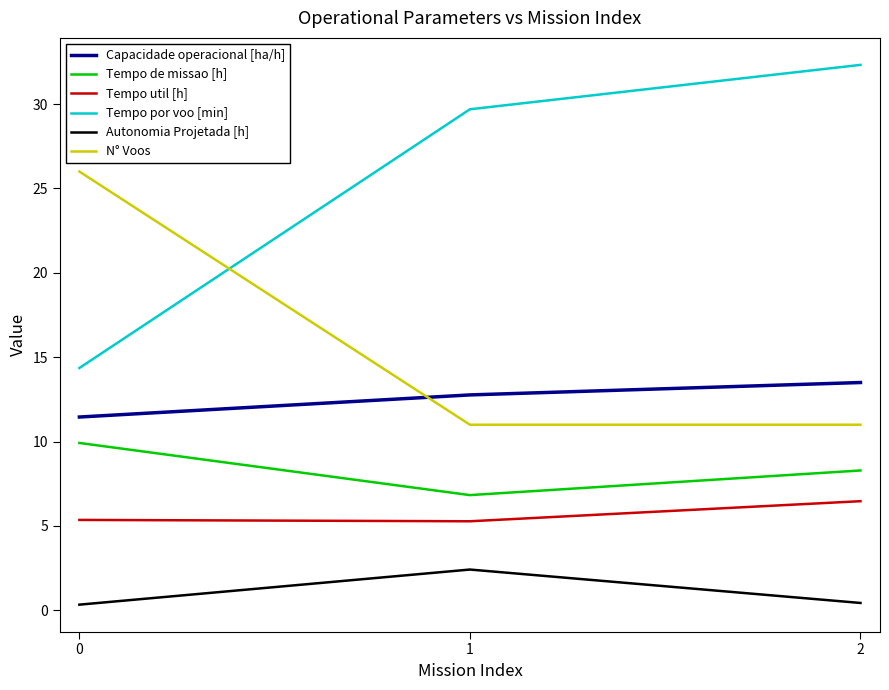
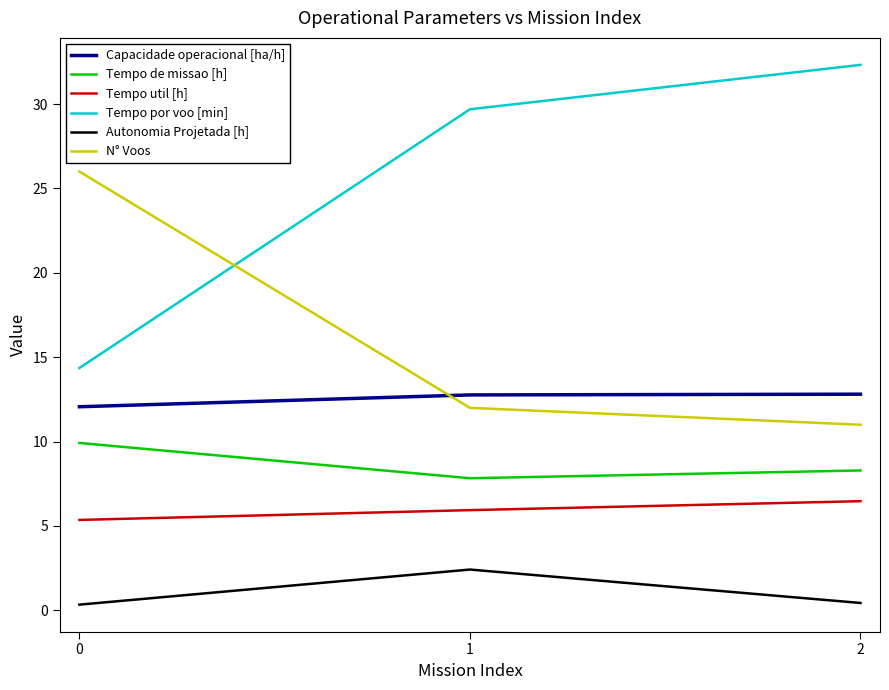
Capacidade operacional [ha/h], 0: 11.5 -> 12.1
Tempo de missao [h], 1: 6.8 -> 7.8
Tempo util [h], 1: 5.3 -> 5.9
N° Voos, 1: 11 -> 12
Capacidade operacional [ha/h], 2: 13.5 -> 12.8
